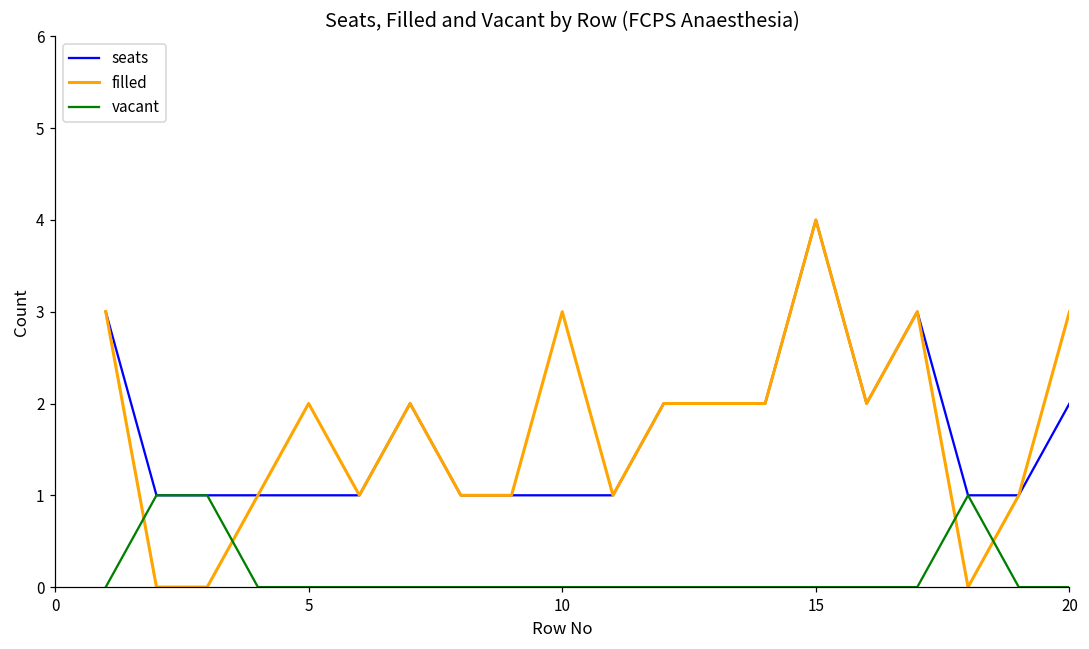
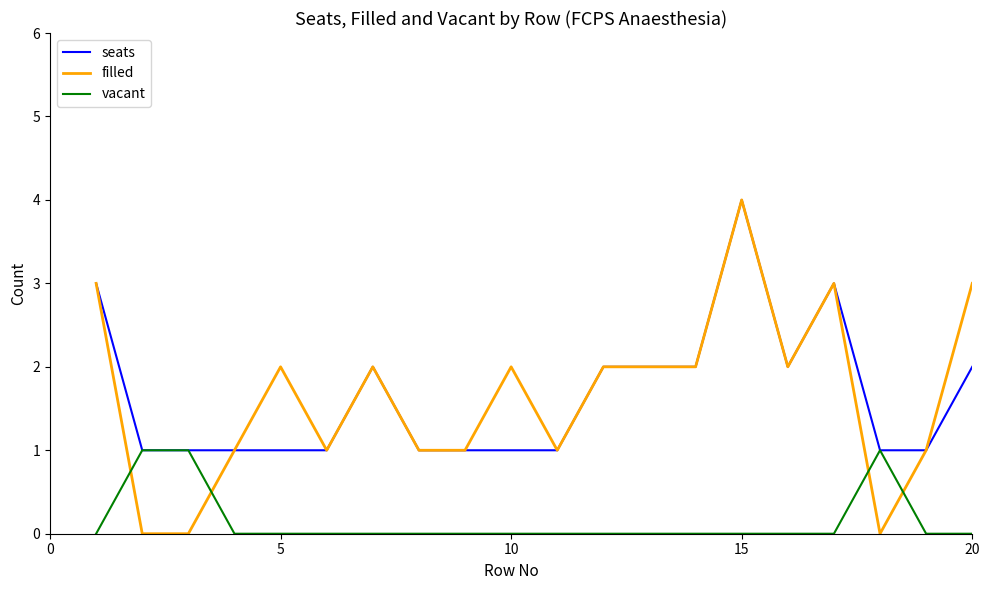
filled, 10: 3 -> 2
